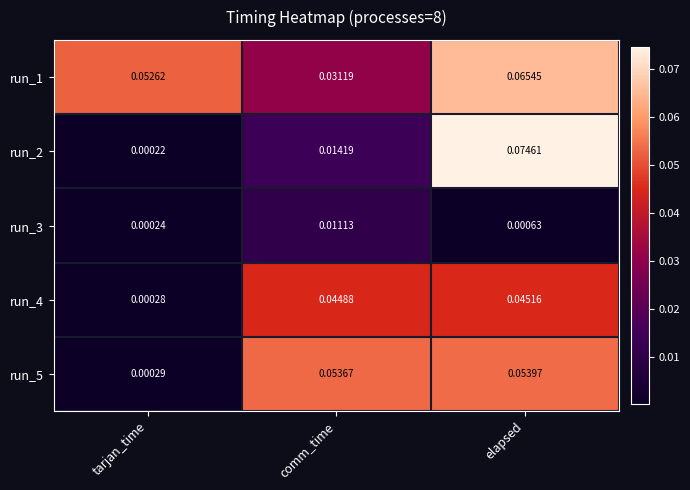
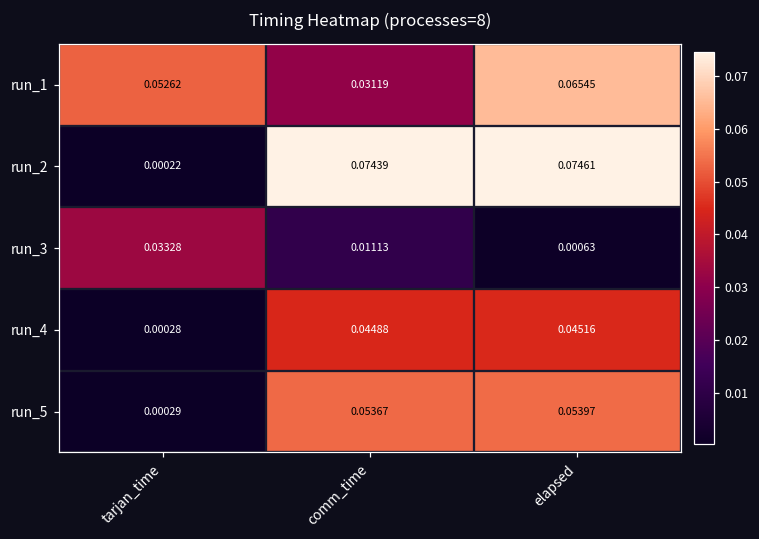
run_2, comm_time: 0.01419 -> 0.07439
run_3, tarjan_time: 0.00024 -> 0.03328
